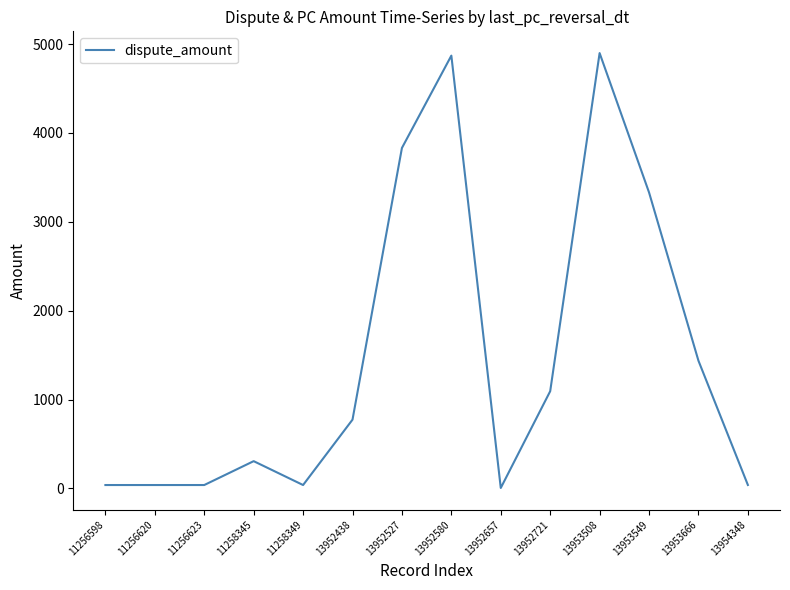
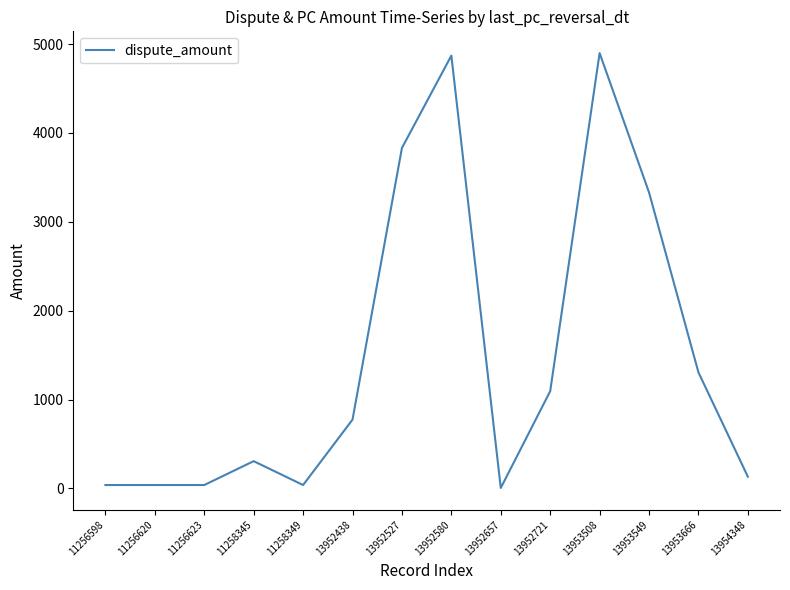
13953666: 1400 -> 1300
13954348: 0 -> 100
